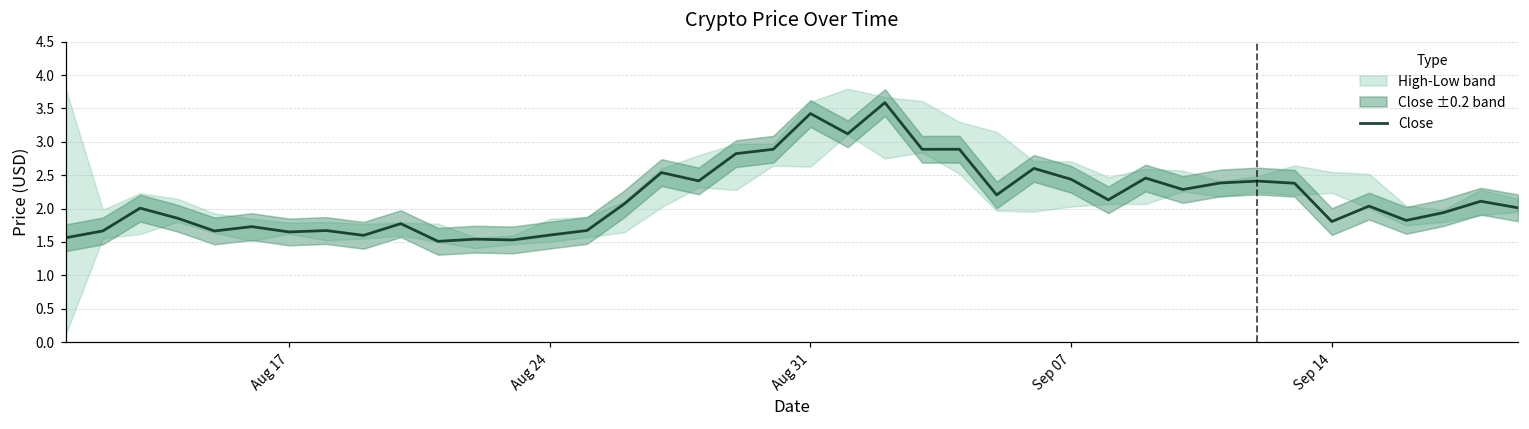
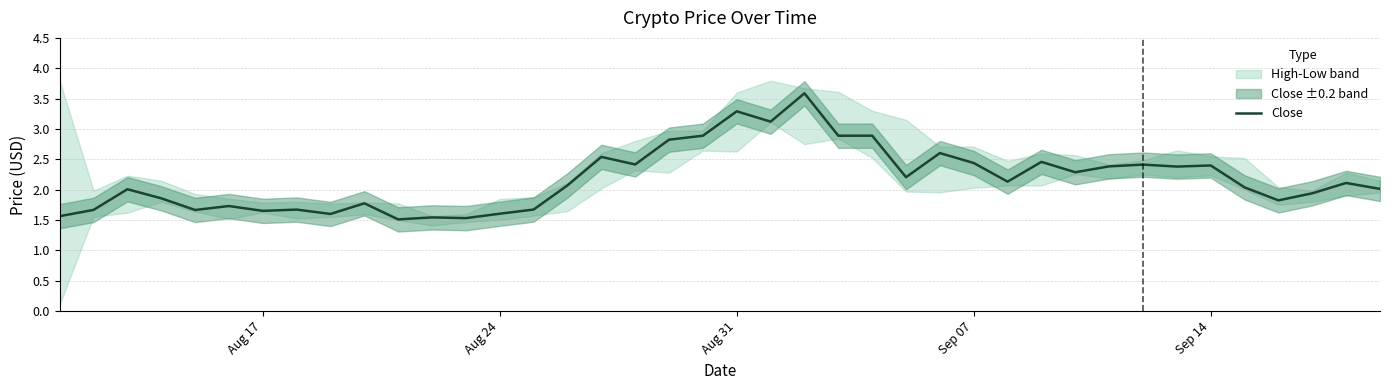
Close, Aug 31: 3.4 -> 3.3
Close, Sep 14: 1.8 -> 2.4
